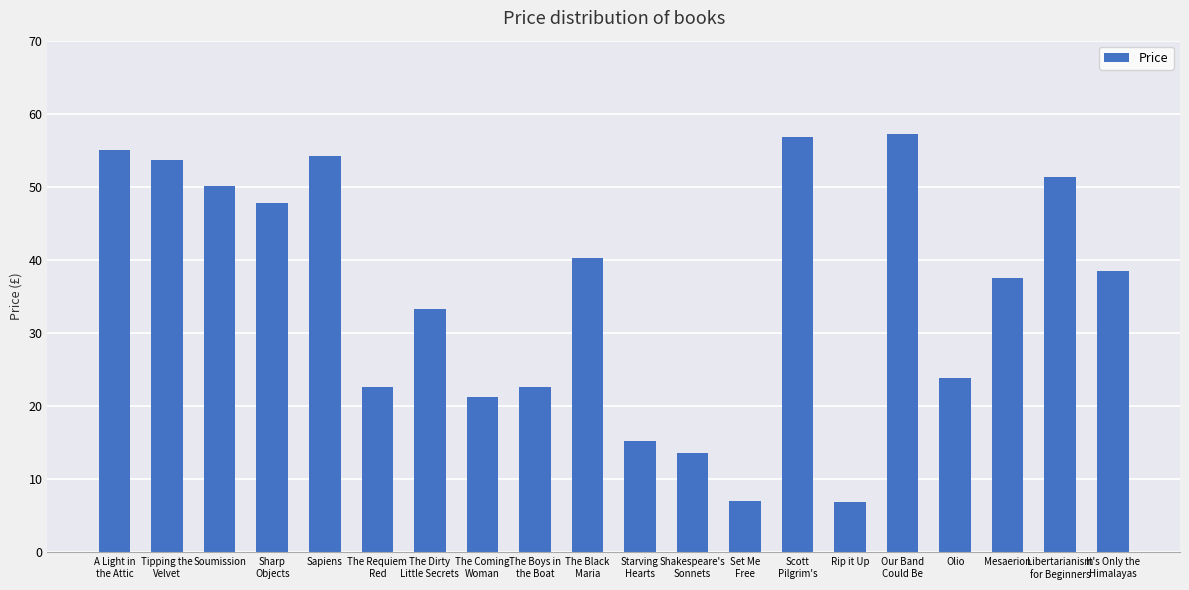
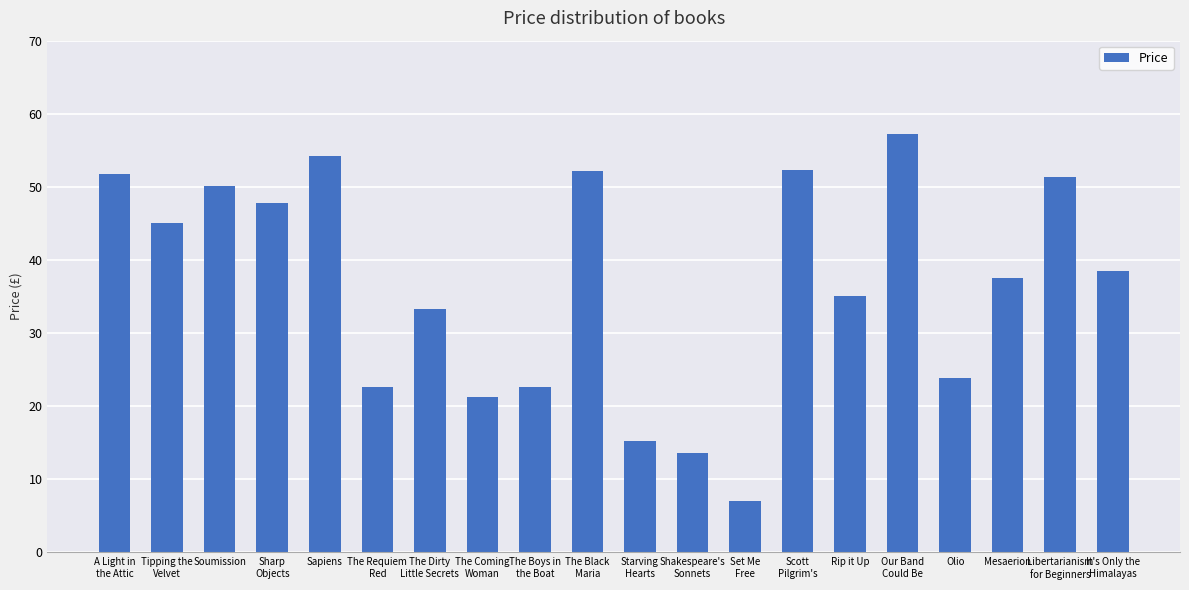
A Light in the Attic: 55 -> 52
Tipping the Velvet: 54 -> 45
The Black Maria: 40 -> 52
Scott Pilgrim's: 57 -> 52
Rip it Up: 7 -> 35
